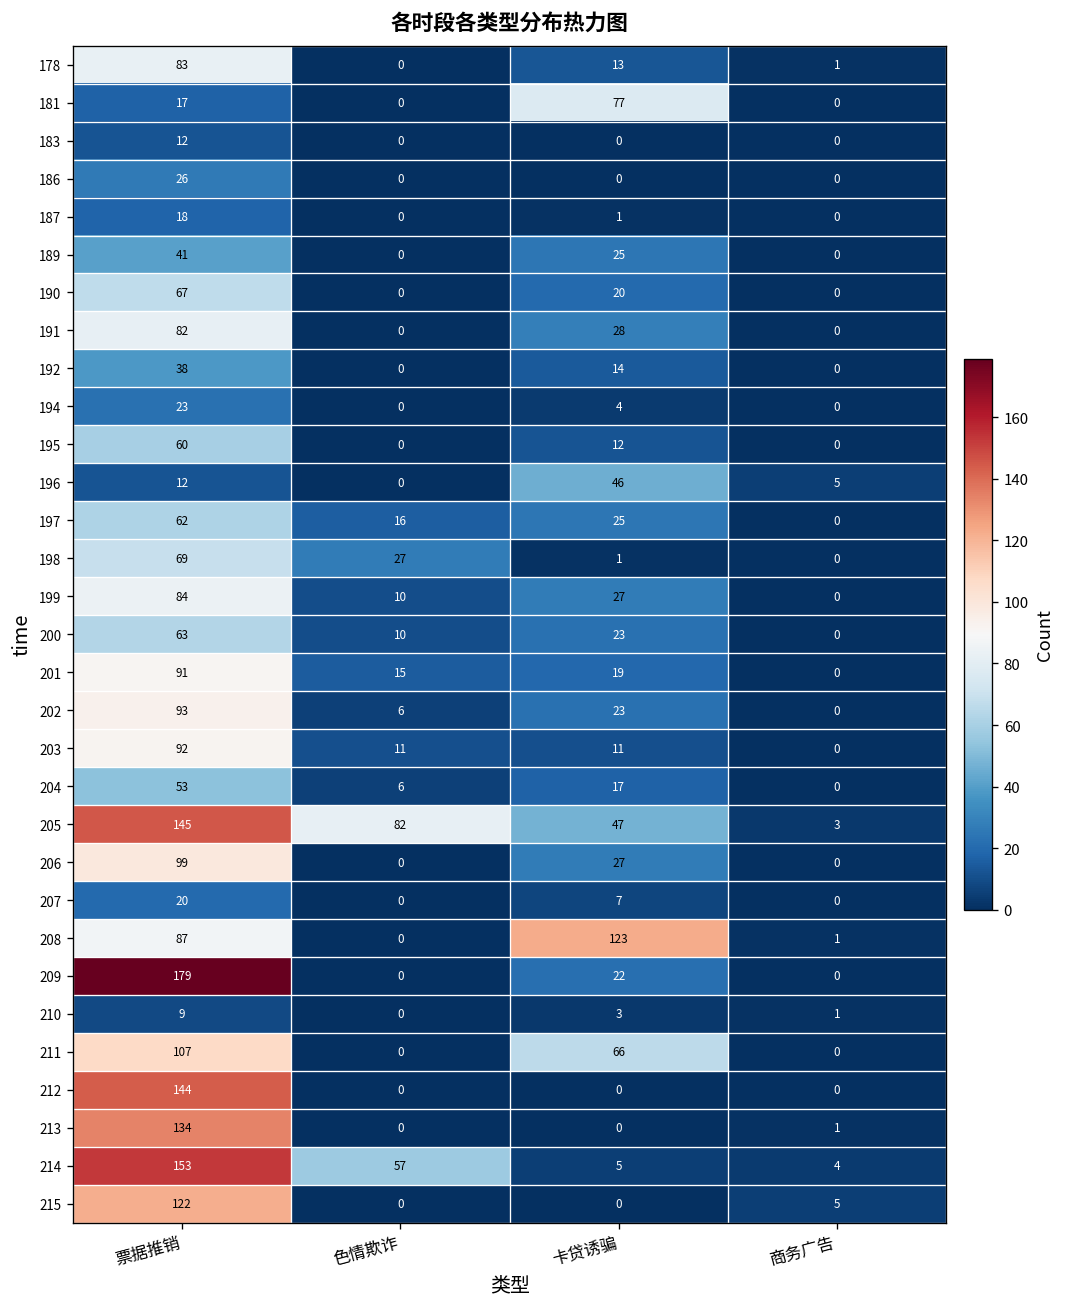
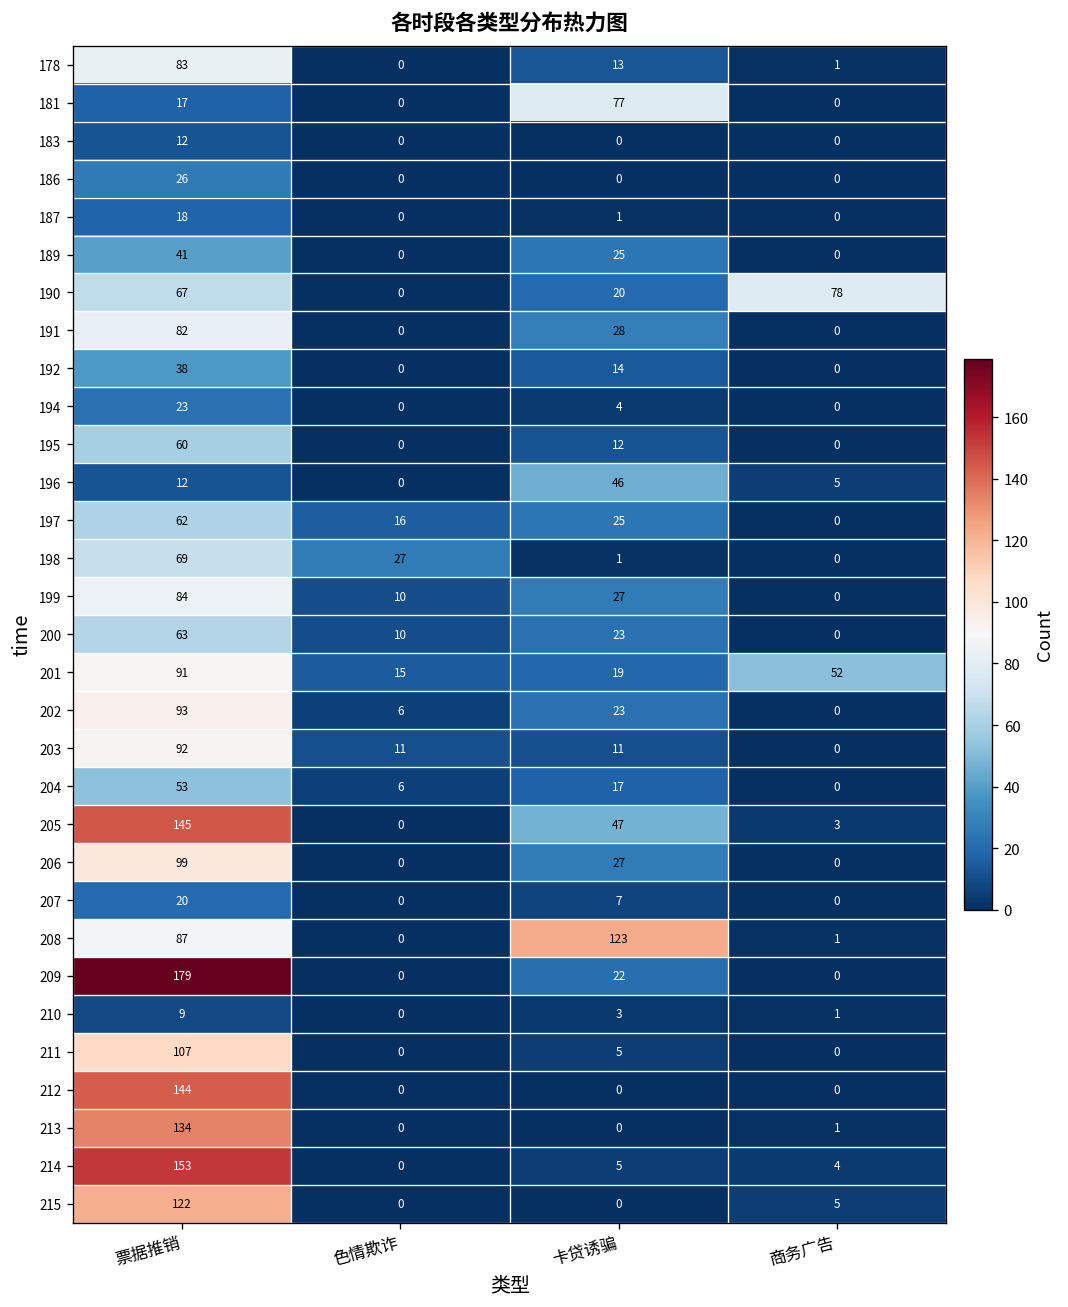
190, 商务广告: 0 -> 78
201, 商务广告: 0 -> 52
205, 色情欺诈: 82 -> 0
211, 卡贷诱骗: 66 -> 5
214, 色情欺诈: 57 -> 0
